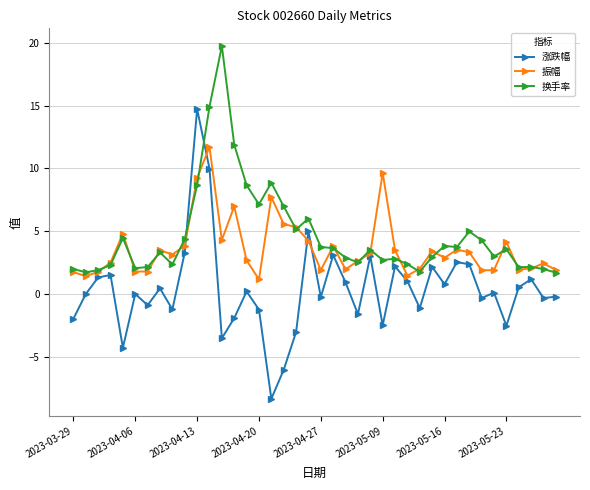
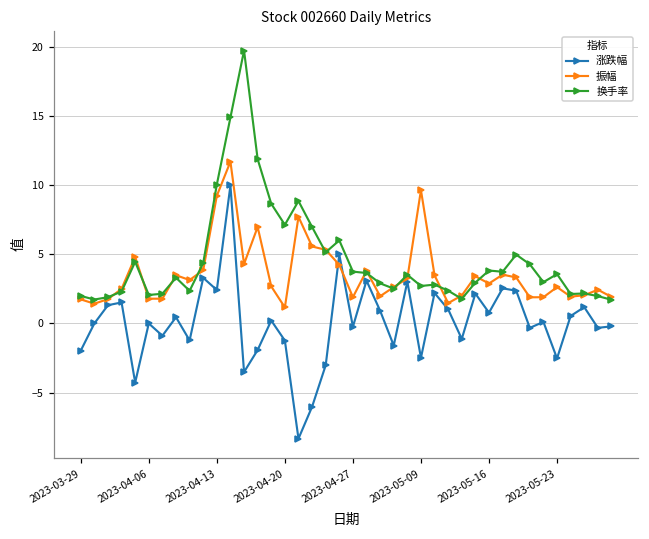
涨跌幅, 2023-04-13: 14.7 -> 2.4
换手率, 2023-04-13: 8.7 -> 10.1
振幅, 2023-05-23: 4.1 -> 2.6
